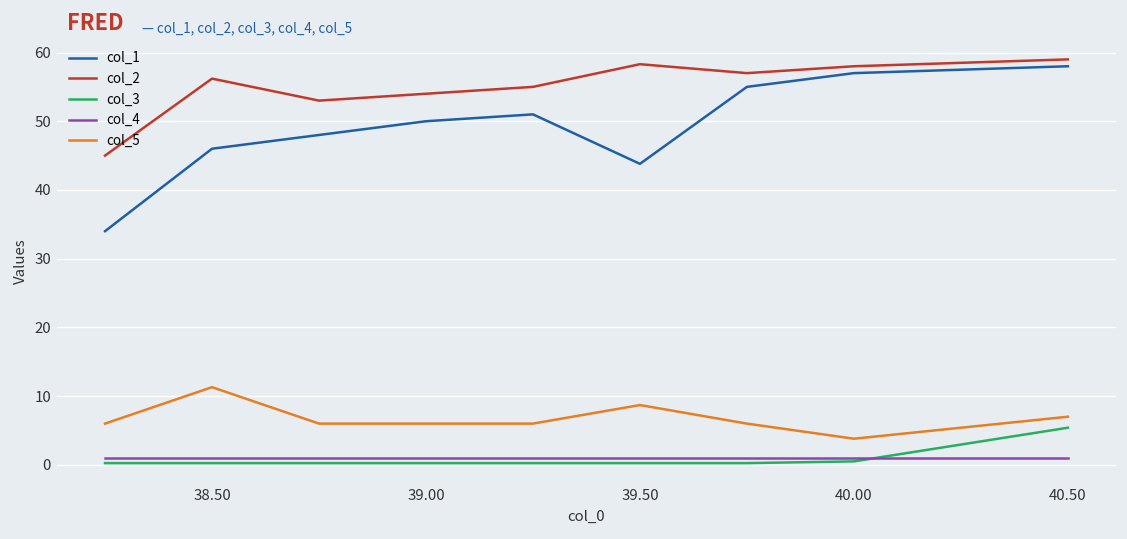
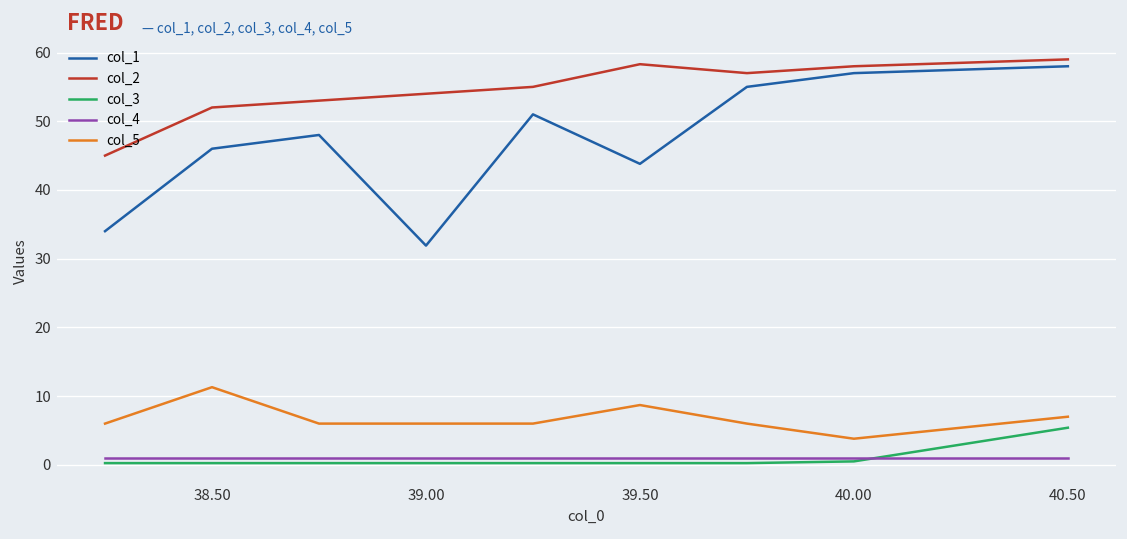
col_2, 38.50: 56 -> 52
col_1, 39.00: 50 -> 32
